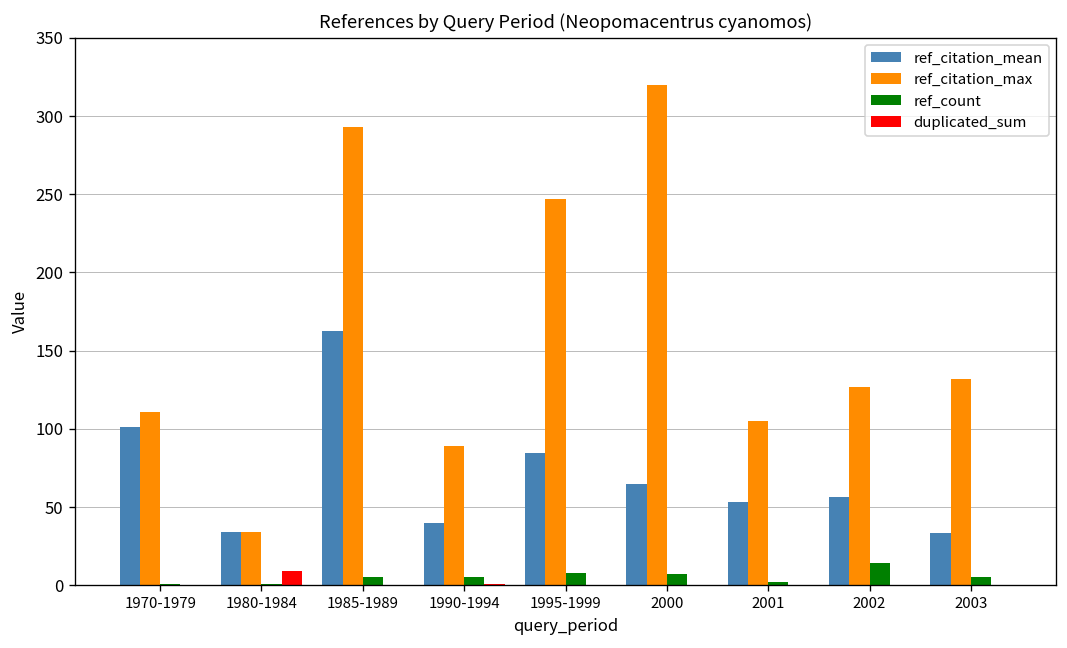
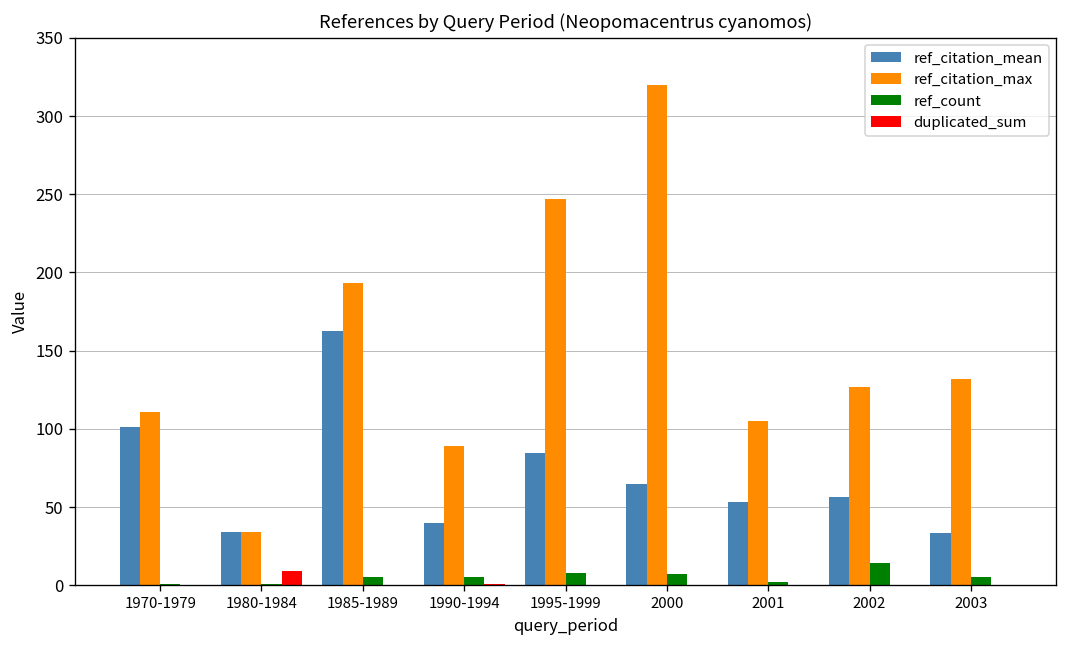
ref_citation_max, 1985-1989: 293 -> 193
